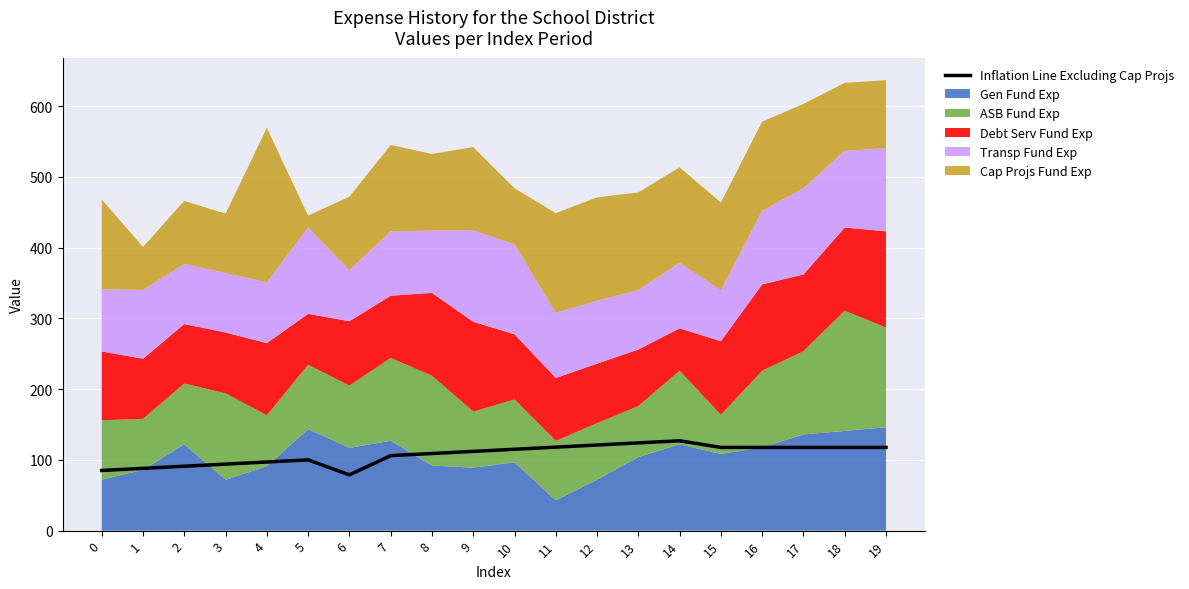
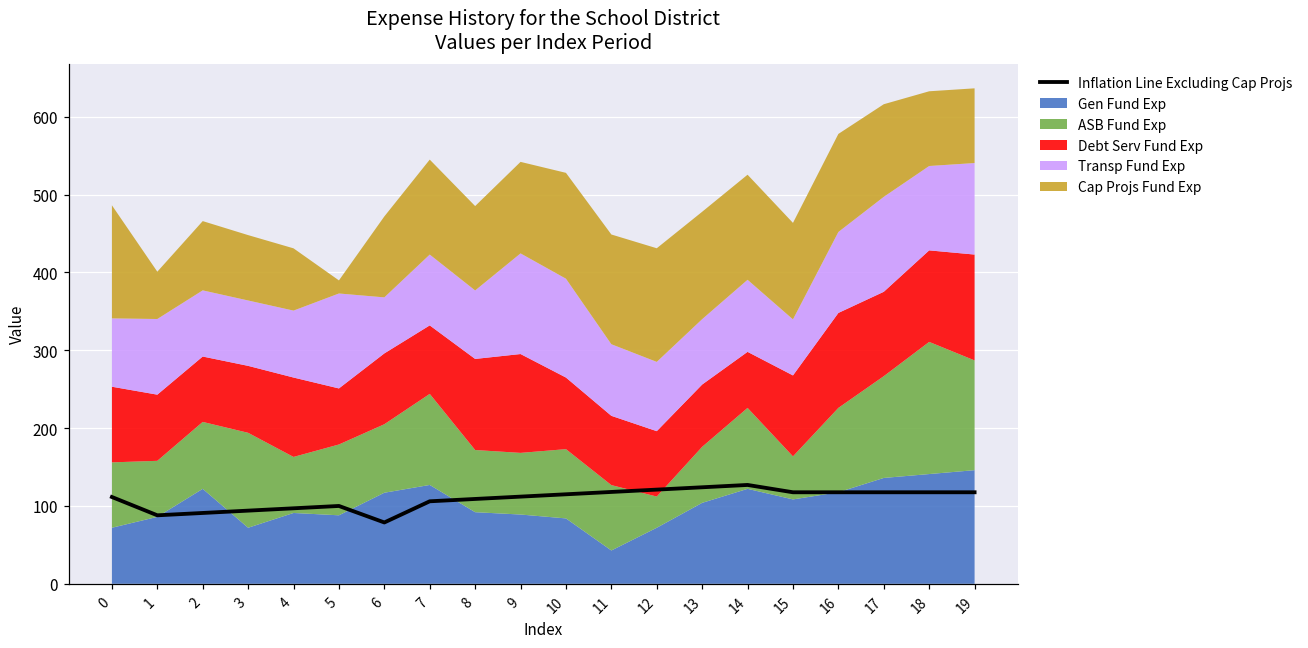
Inflation Line Excluding Cap Projs, 0: 90 -> 110
Cap Projs Fund Exp, 0: 130 -> 150
Cap Projs Fund Exp, 4: 220 -> 80
Gen Fund Exp, 5: 140 -> 90
ASB Fund Exp, 8: 130 -> 80
Gen Fund Exp, 10: 100 -> 80
Cap Projs Fund Exp, 10: 80 -> 140
ASB Fund Exp, 12: 80 -> 40
Debt Serv Fund Exp, 14: 60 -> 70
ASB Fund Exp, 17: 120 -> 130
